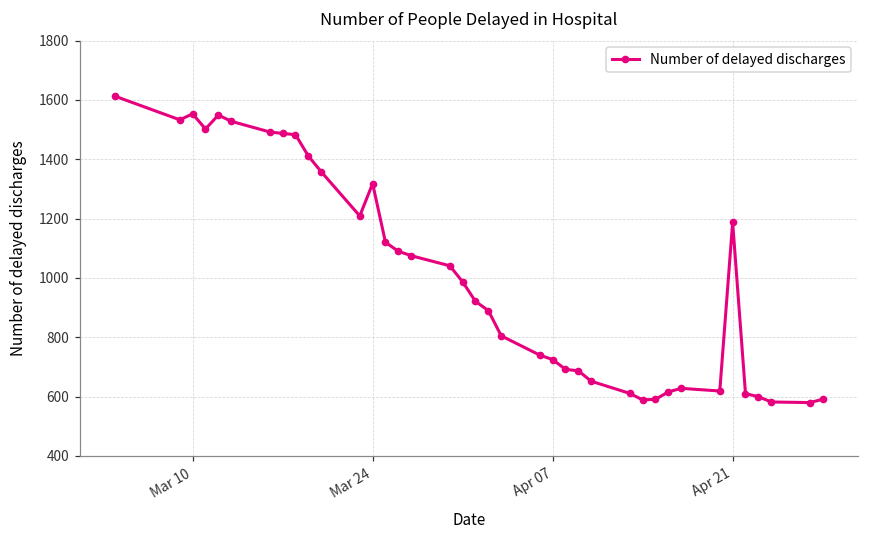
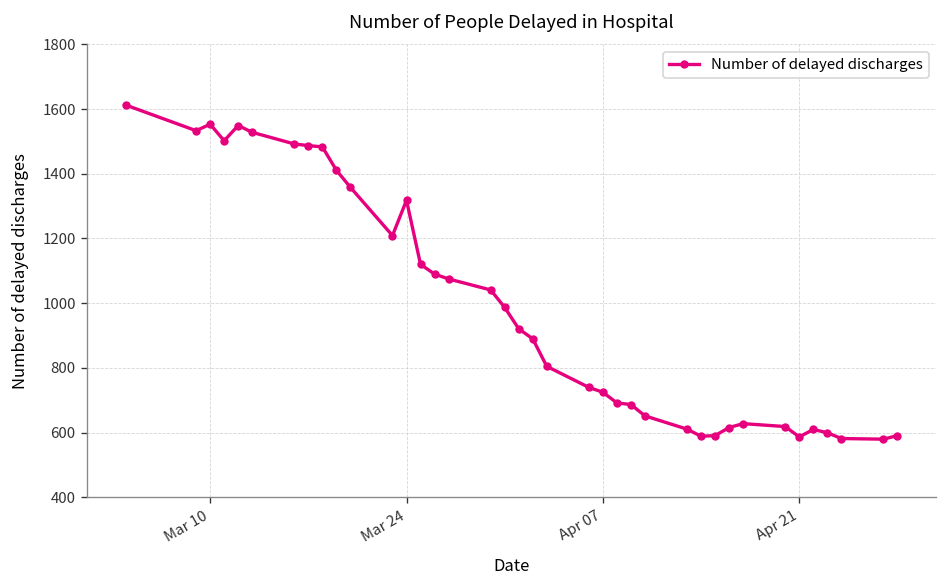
Apr 21: 1190 -> 590
